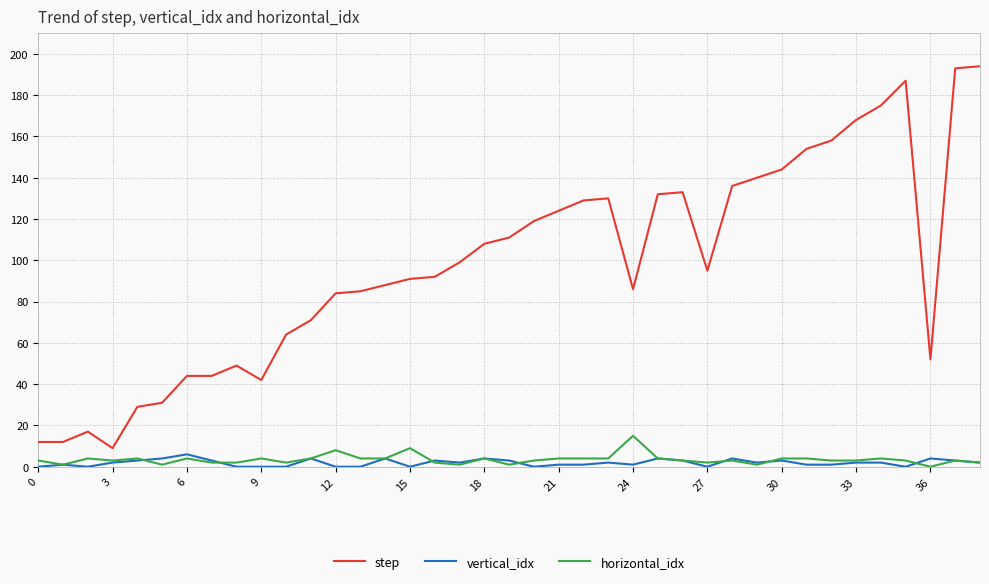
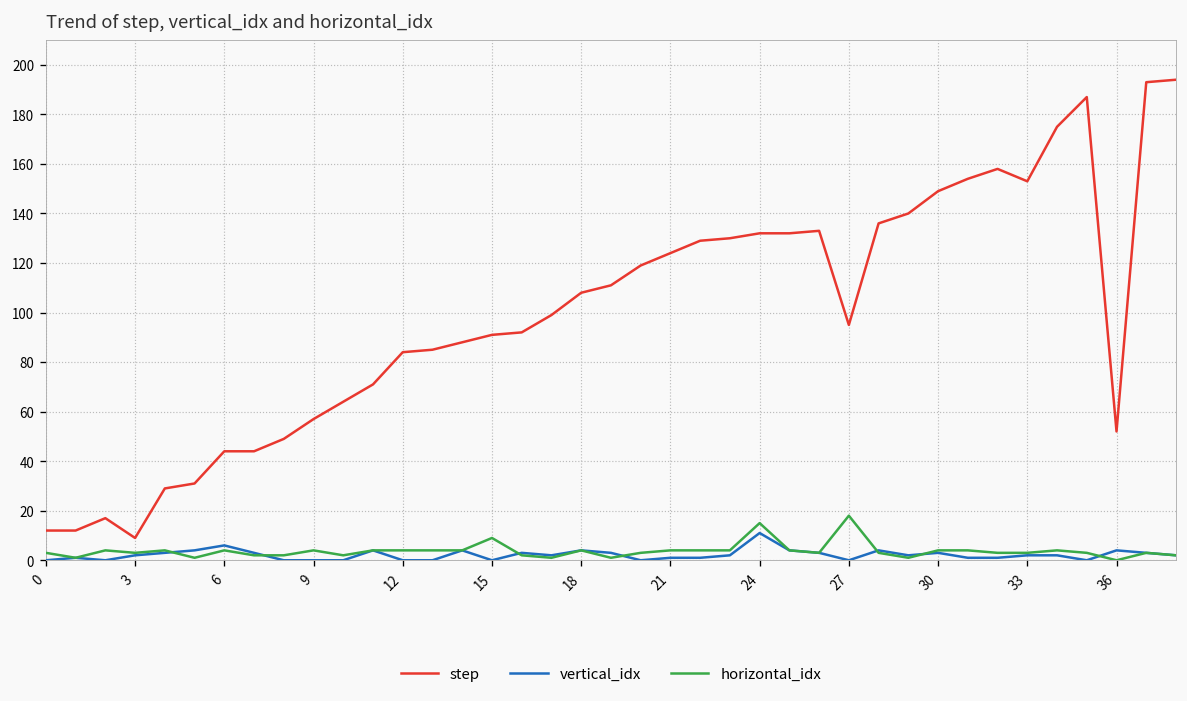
step, 9: 42 -> 57
horizontal_idx, 12: 8 -> 4
step, 24: 86 -> 132
vertical_idx, 24: 1 -> 11
horizontal_idx, 27: 2 -> 18
step, 30: 144 -> 149
step, 33: 168 -> 153
